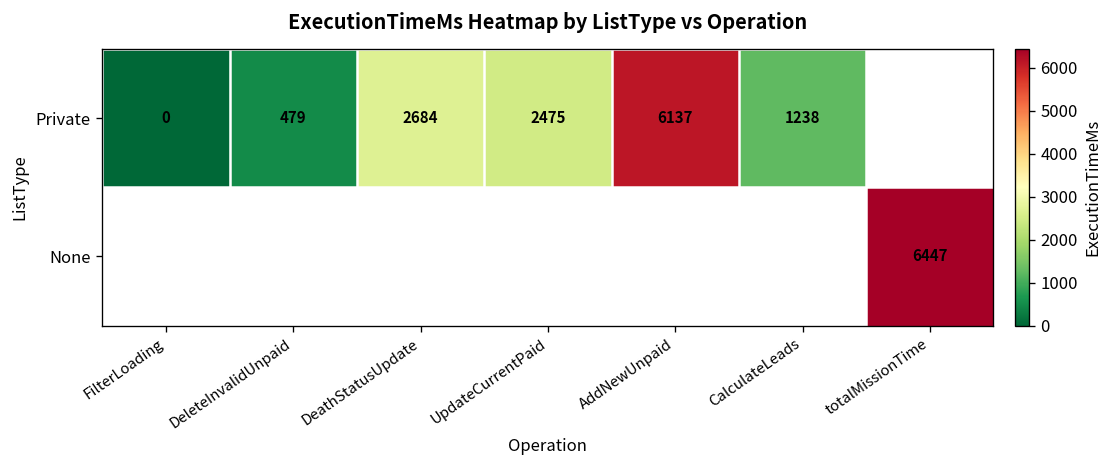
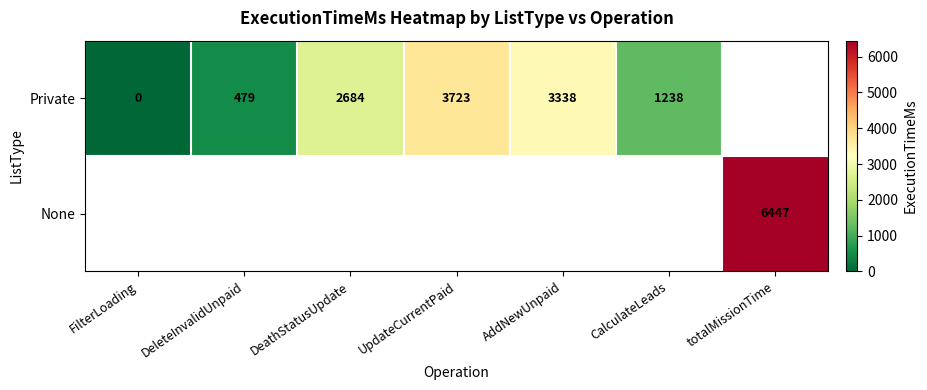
Private, UpdateCurrentPaid: 2475 -> 3723
Private, AddNewUnpaid: 6137 -> 3338
